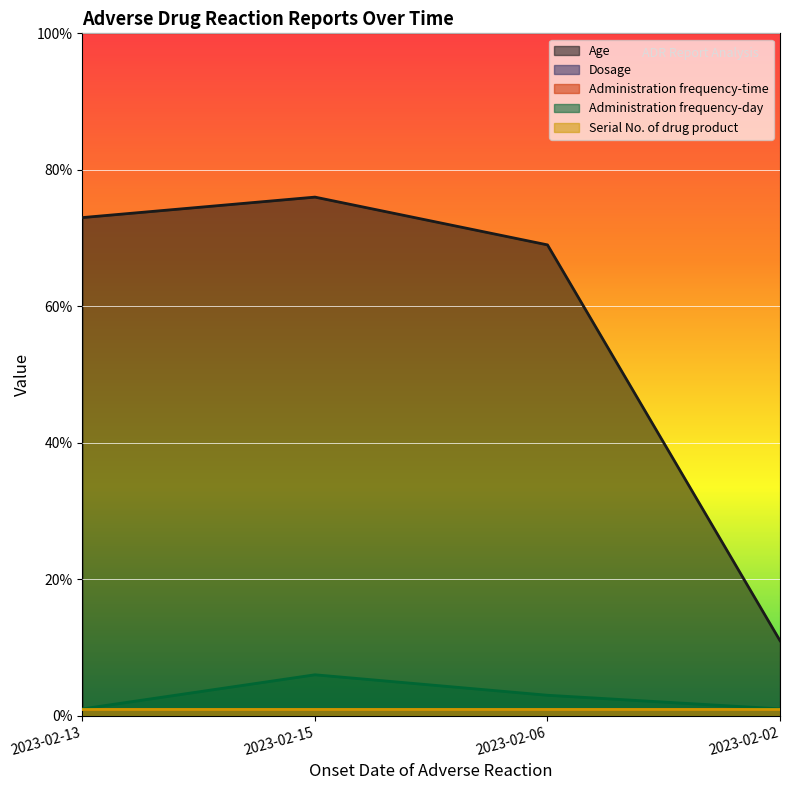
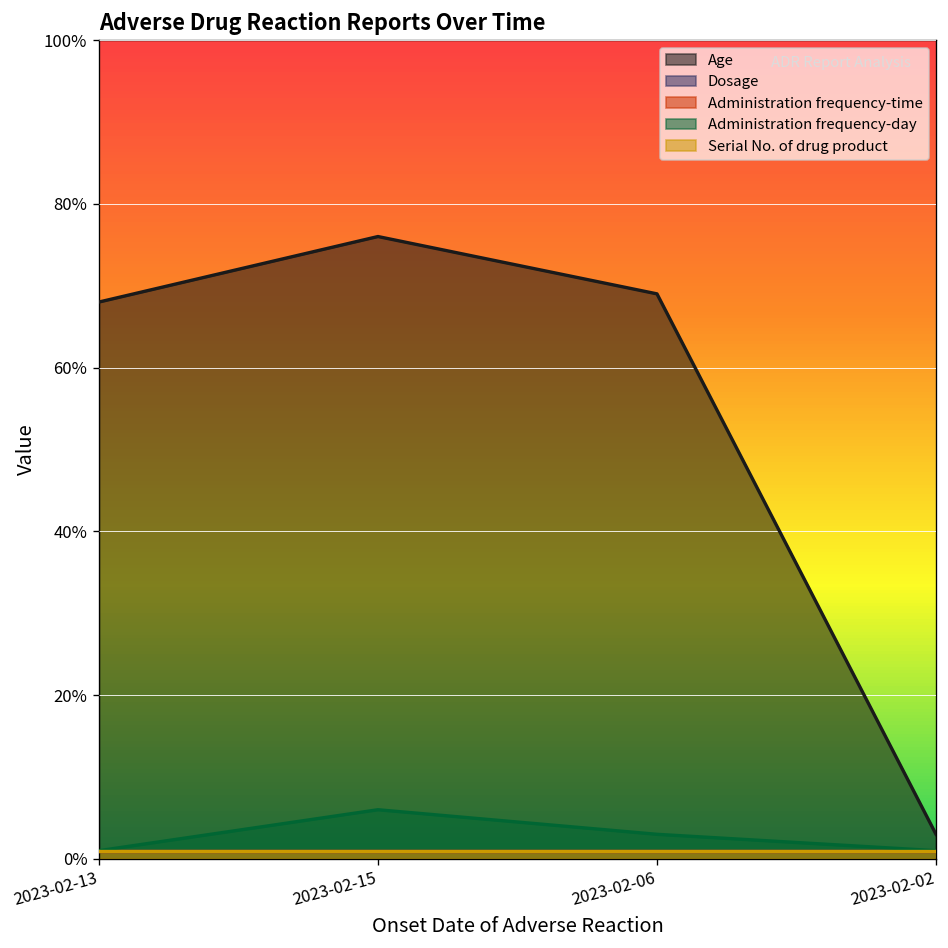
Age, 2023-02-13: 73% -> 68%
Age, 2023-02-02: 11% -> 3%
